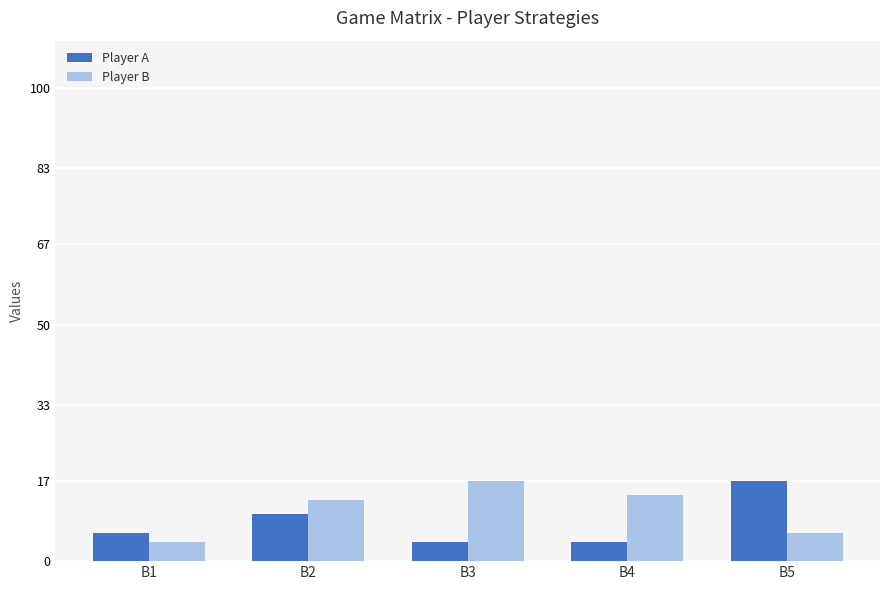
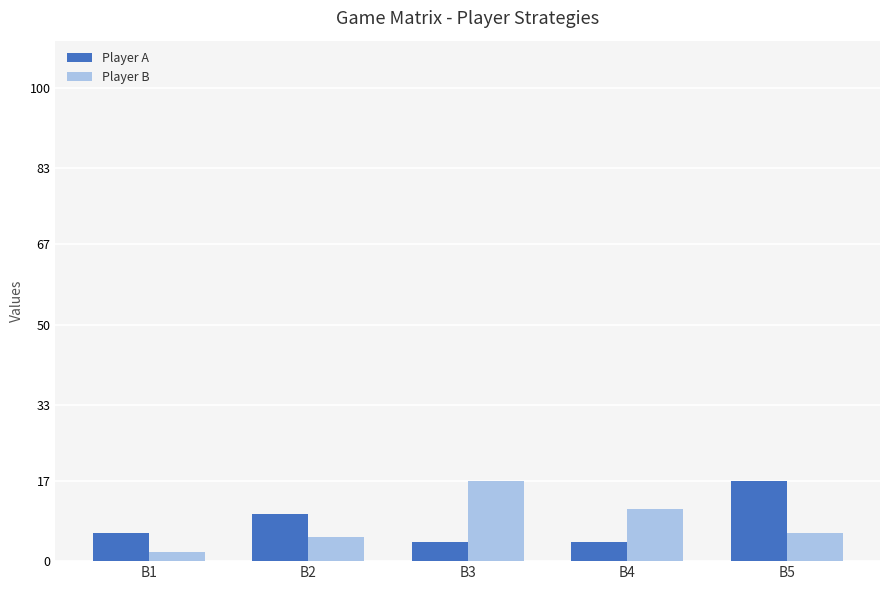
Player B, B1: 4 -> 2
Player B, B2: 13 -> 5
Player B, B4: 14 -> 11
